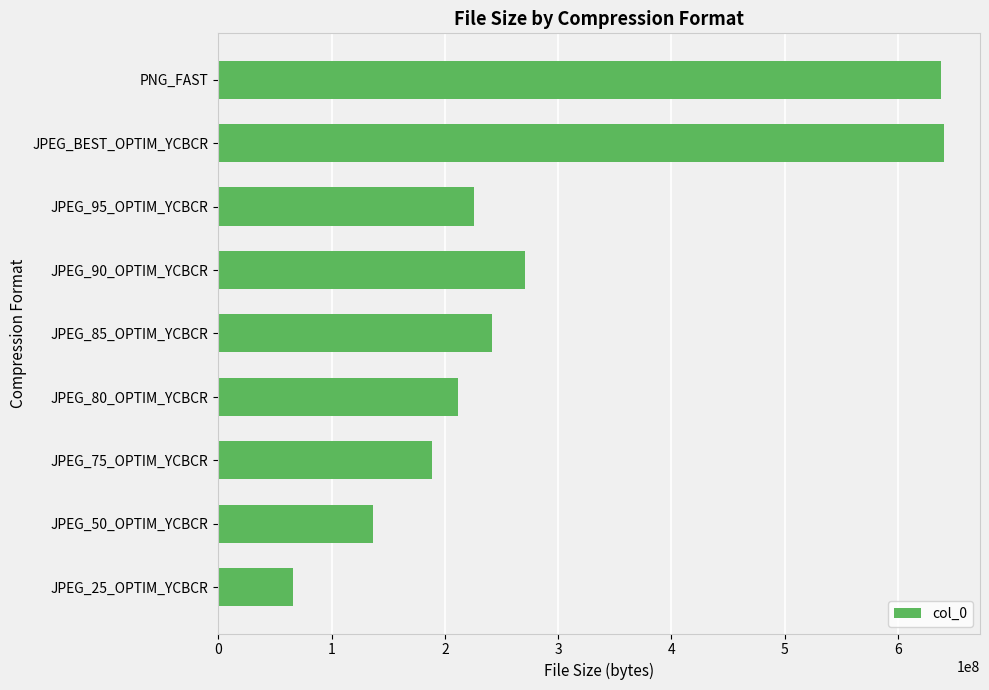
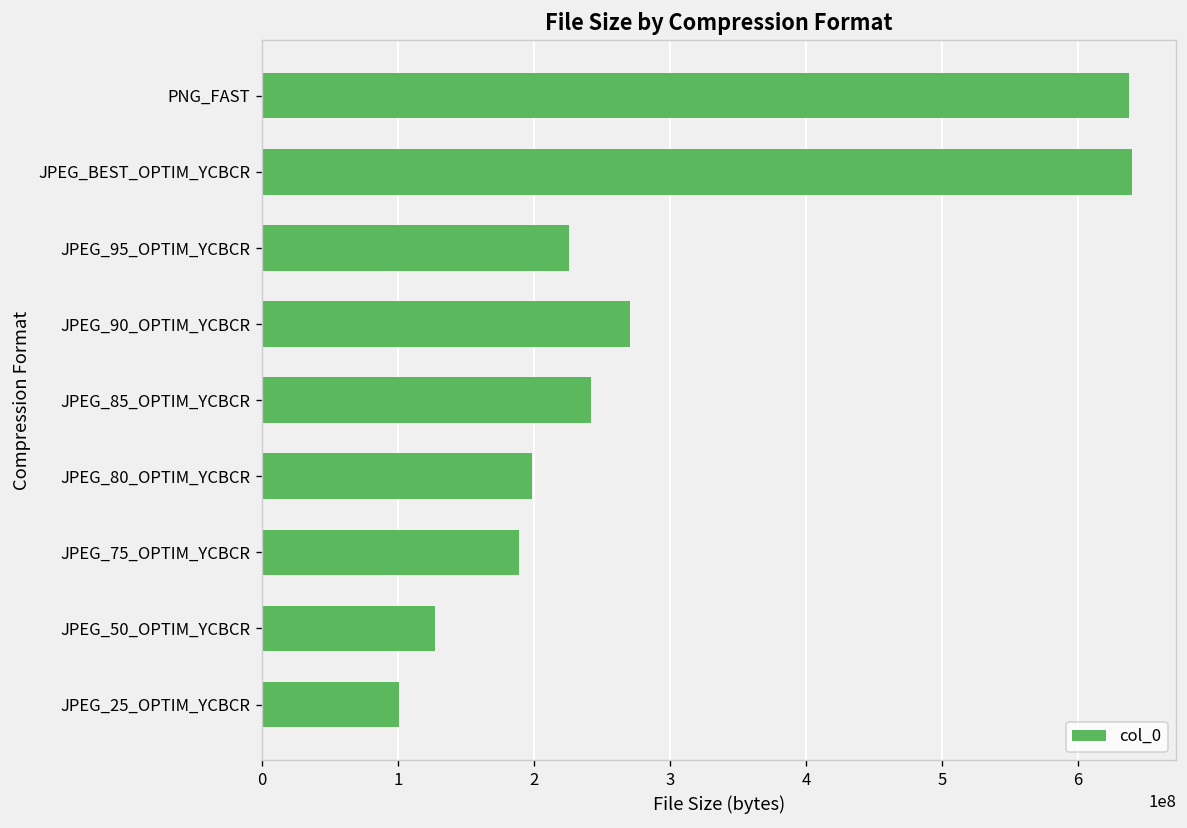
JPEG_80_OPTIM_YCBCR: 211000000 -> 199000000
JPEG_50_OPTIM_YCBCR: 136000000 -> 127000000
JPEG_25_OPTIM_YCBCR: 66000000 -> 101000000
